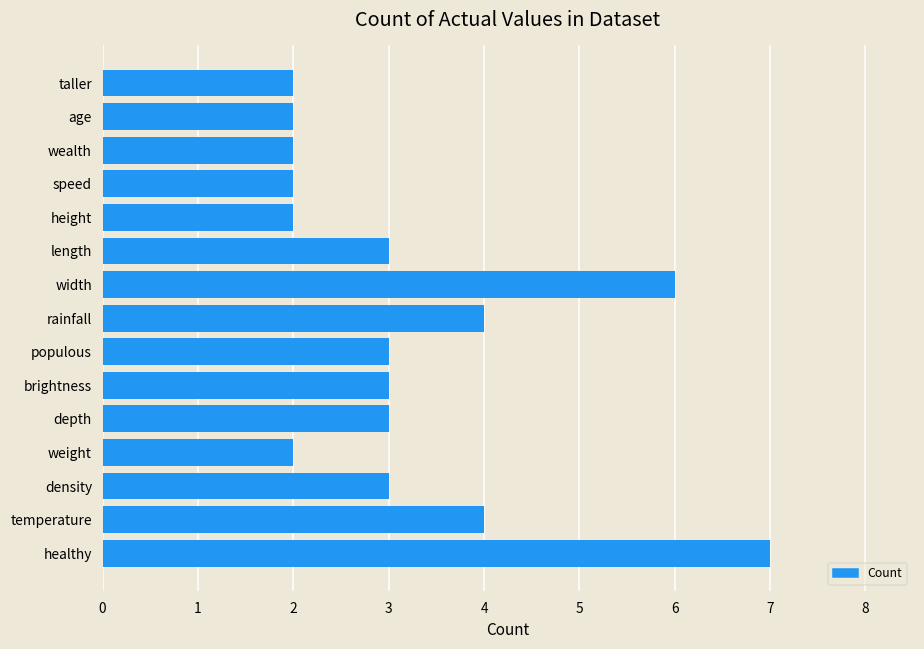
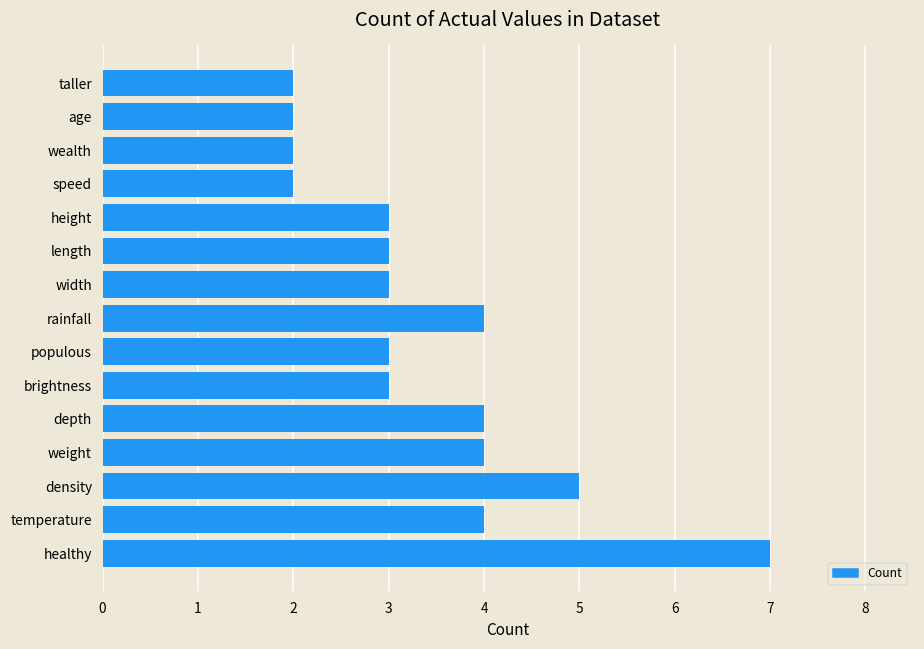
height: 2 -> 3
width: 6 -> 3
depth: 3 -> 4
weight: 2 -> 4
density: 3 -> 5
